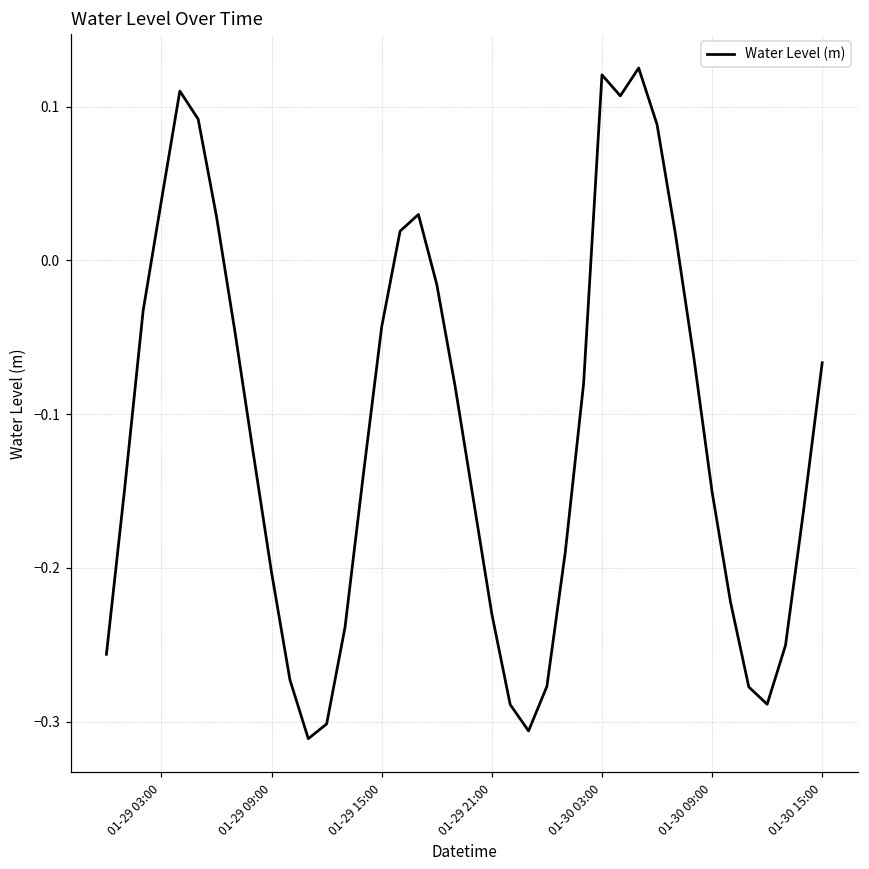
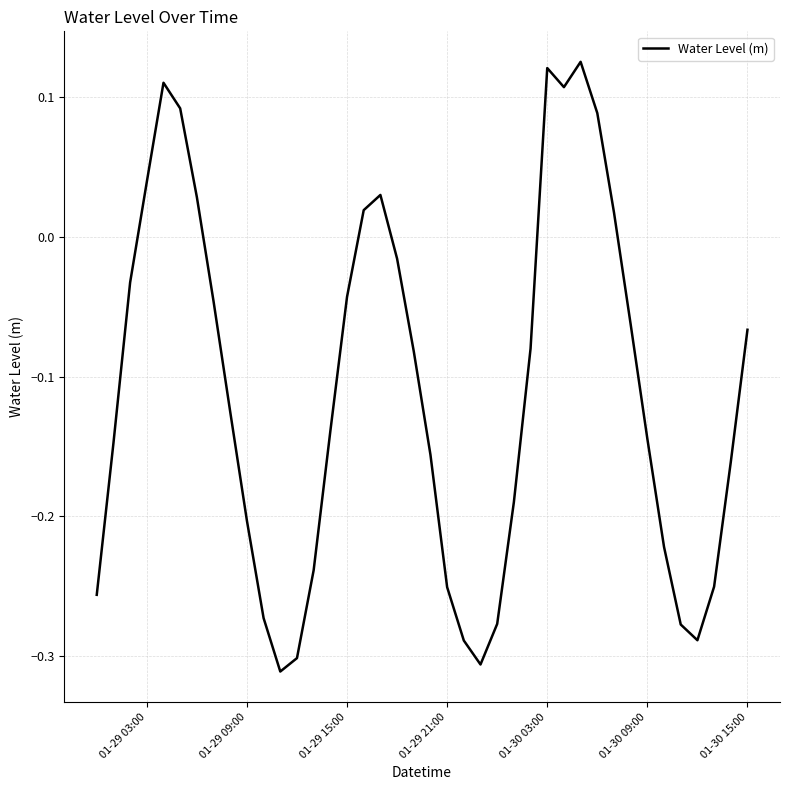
01-29 21:00: -0.230 -> -0.251
01-30 09:00: -0.151 -> -0.145
